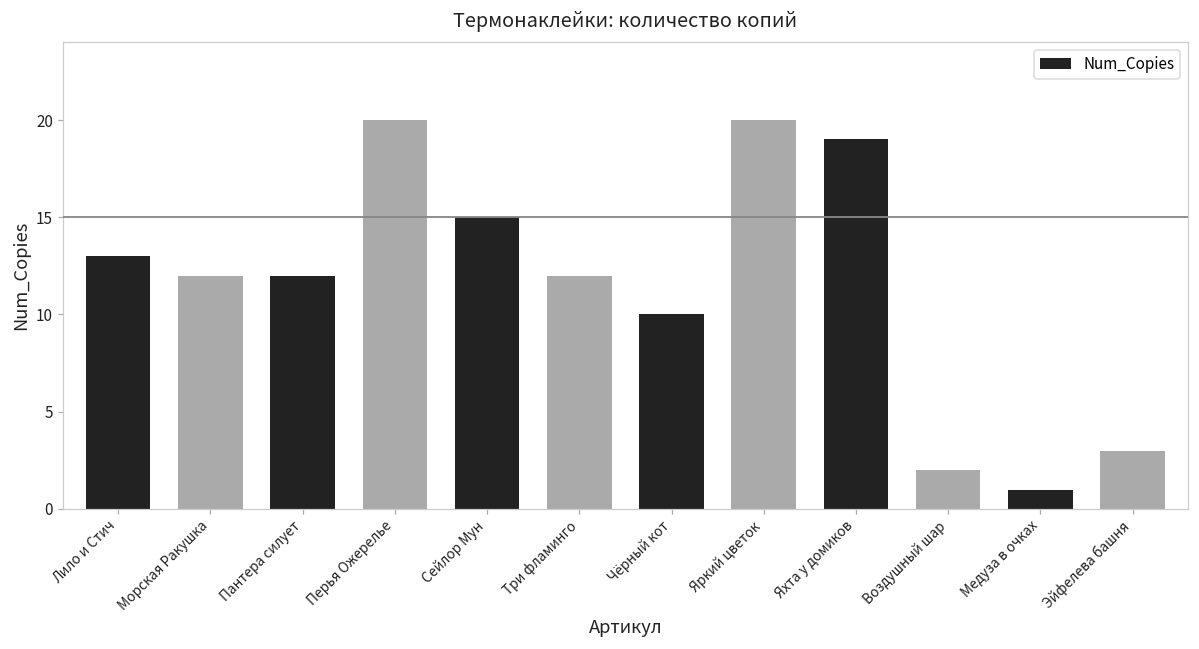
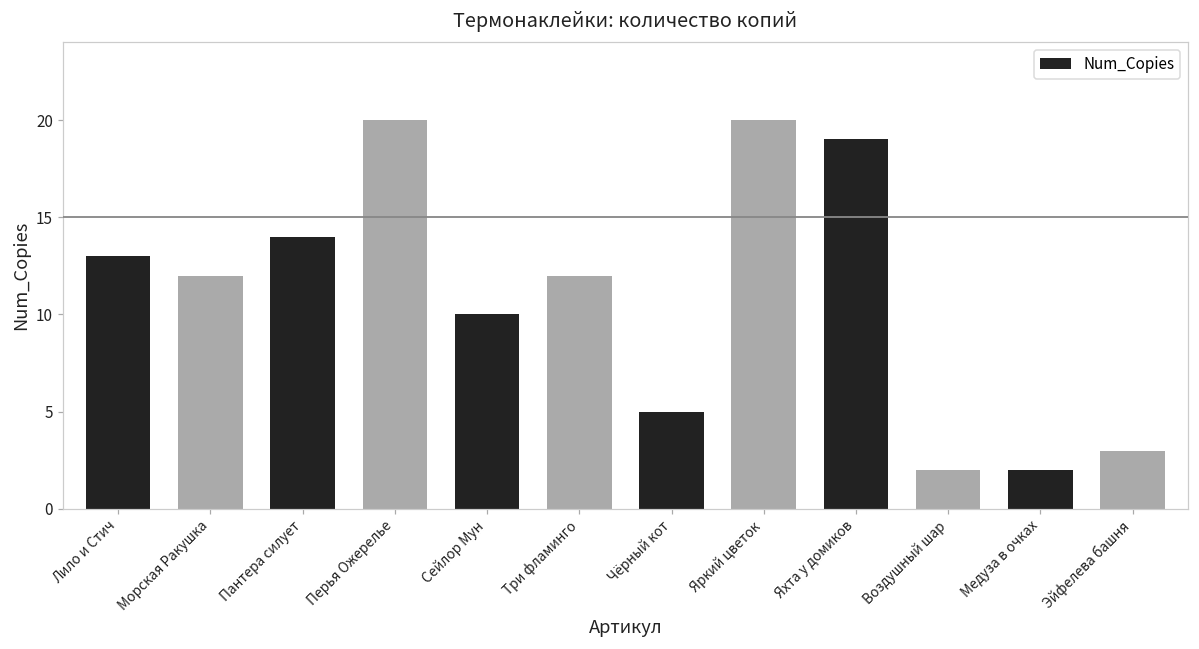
Пантера силует: 12 -> 14
Сейлор Мун: 15 -> 10
Чёрный кот: 10 -> 5
Медуза в очках: 1 -> 2
